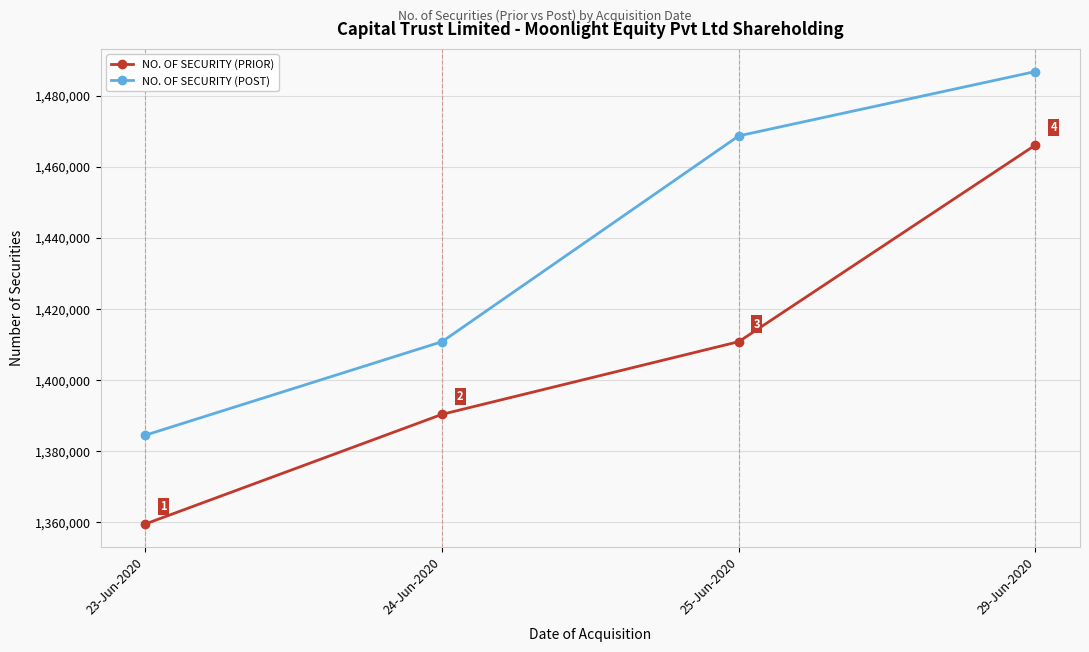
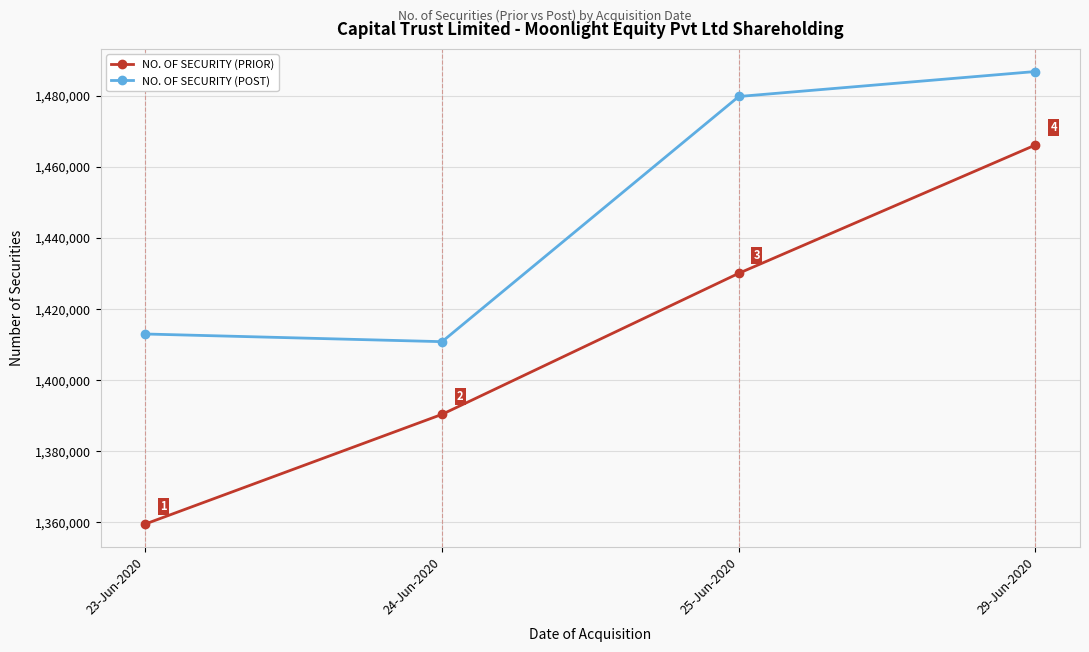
NO. OF SECURITY (POST), 23-Jun-2020: 1,384,000 -> 1,413,000
NO. OF SECURITY (PRIOR), 25-Jun-2020: 1,411,000 -> 1,430,000
NO. OF SECURITY (POST), 25-Jun-2020: 1,469,000 -> 1,480,000
